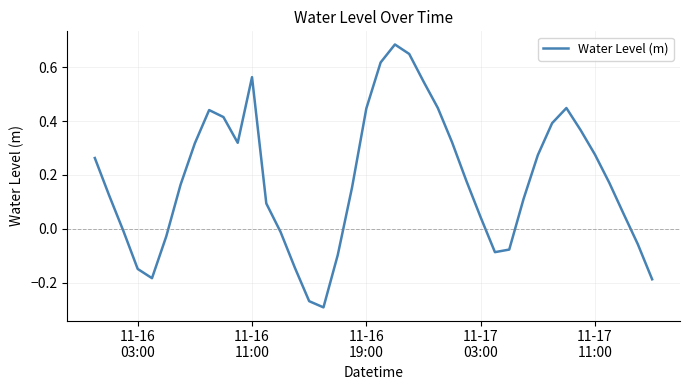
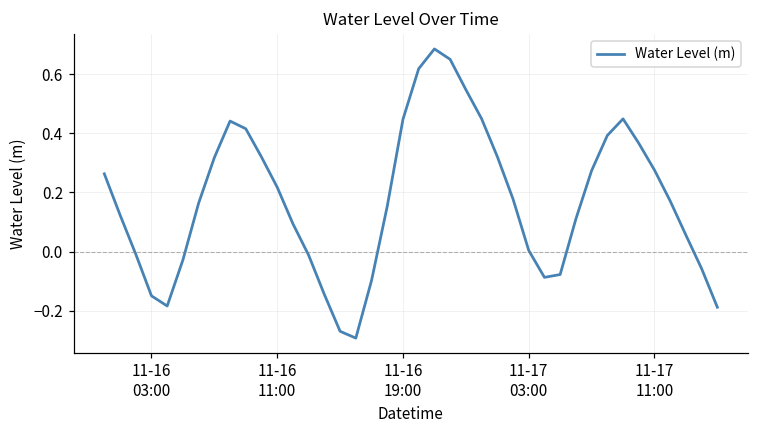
11-16 11:00: 0.56 -> 0.22
11-17 03:00: 0.04 -> 0.00
